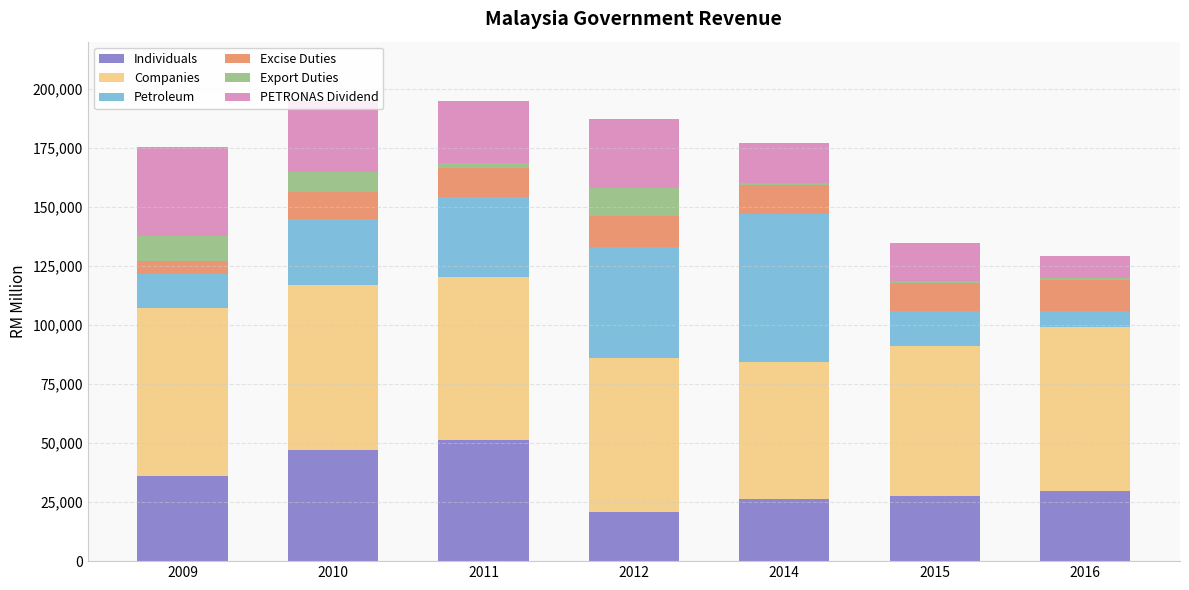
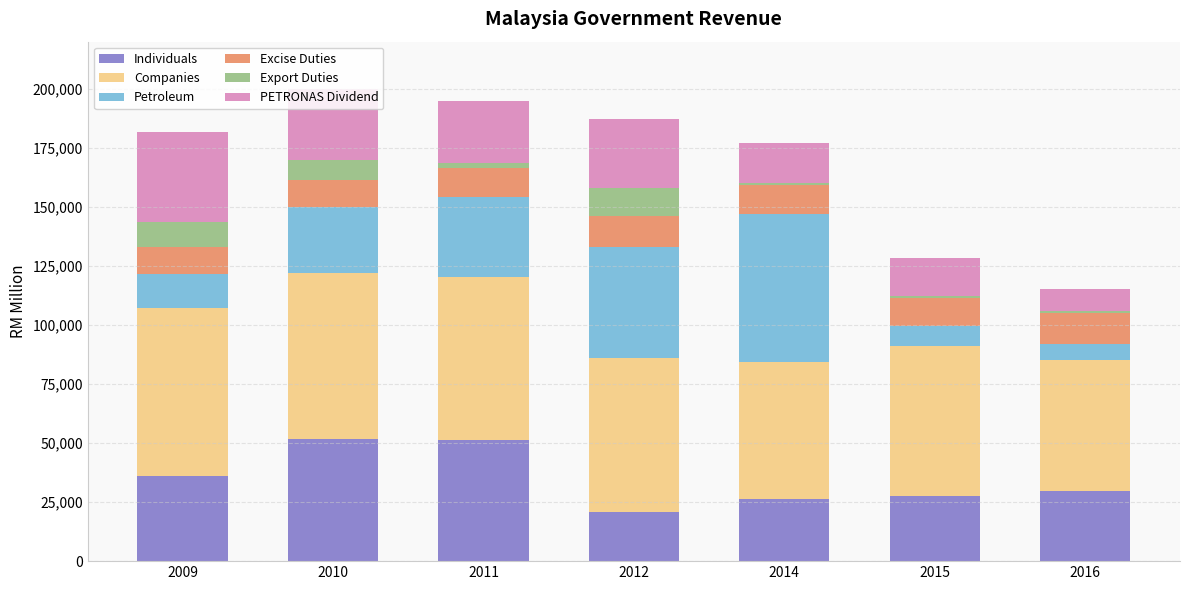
Excise Duties, 2009: 6,000 -> 12,000
Individuals, 2010: 47,000 -> 52,000
Petroleum, 2015: 15,000 -> 8,000
Companies, 2016: 69,000 -> 55,000
